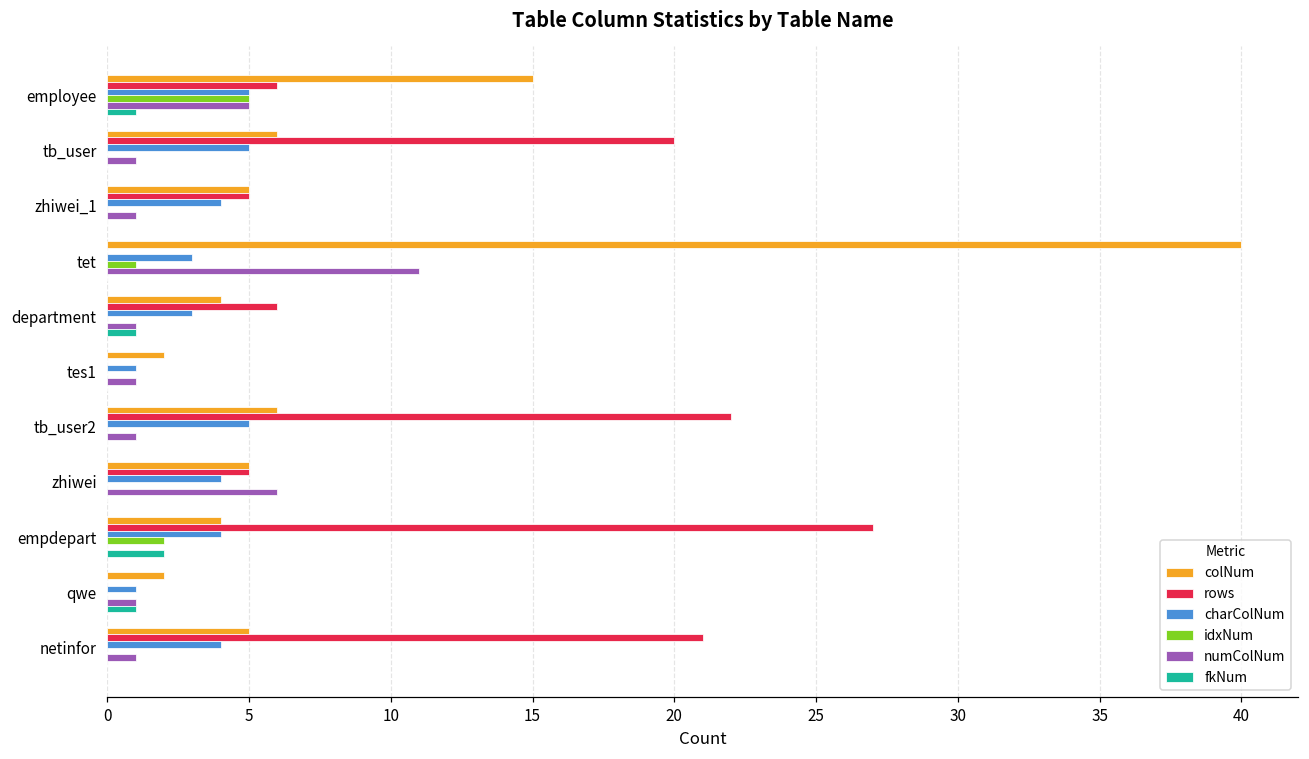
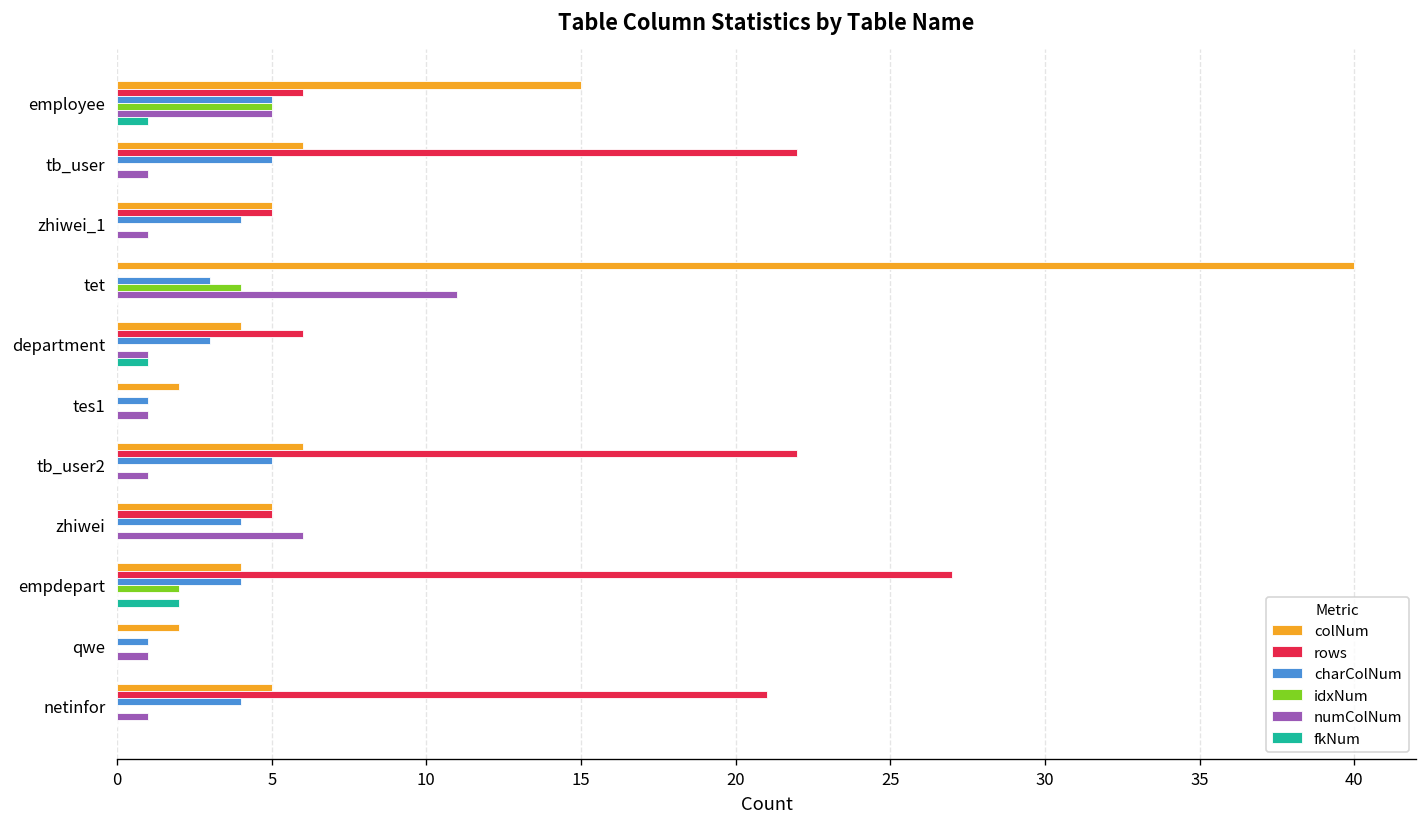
rows, tb_user: 20 -> 22
idxNum, tet: 1 -> 4
fkNum, qwe: 1 -> 0
